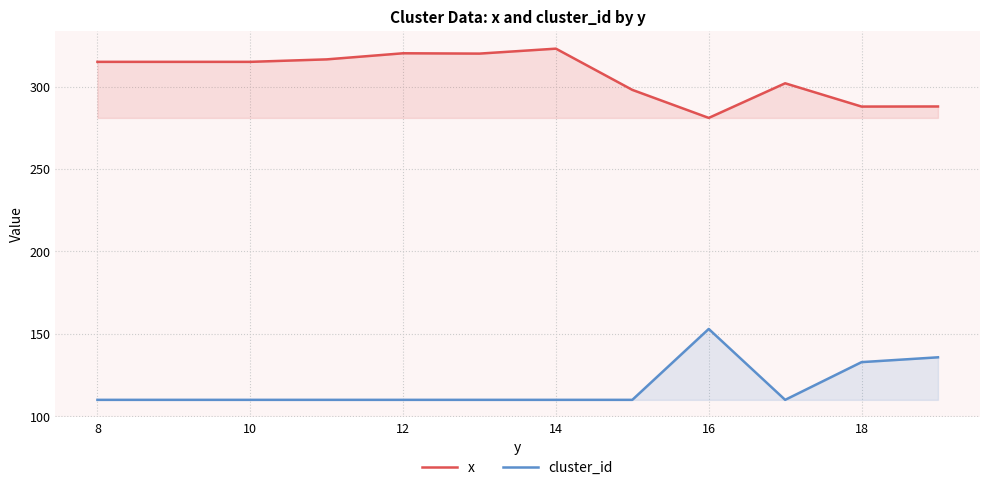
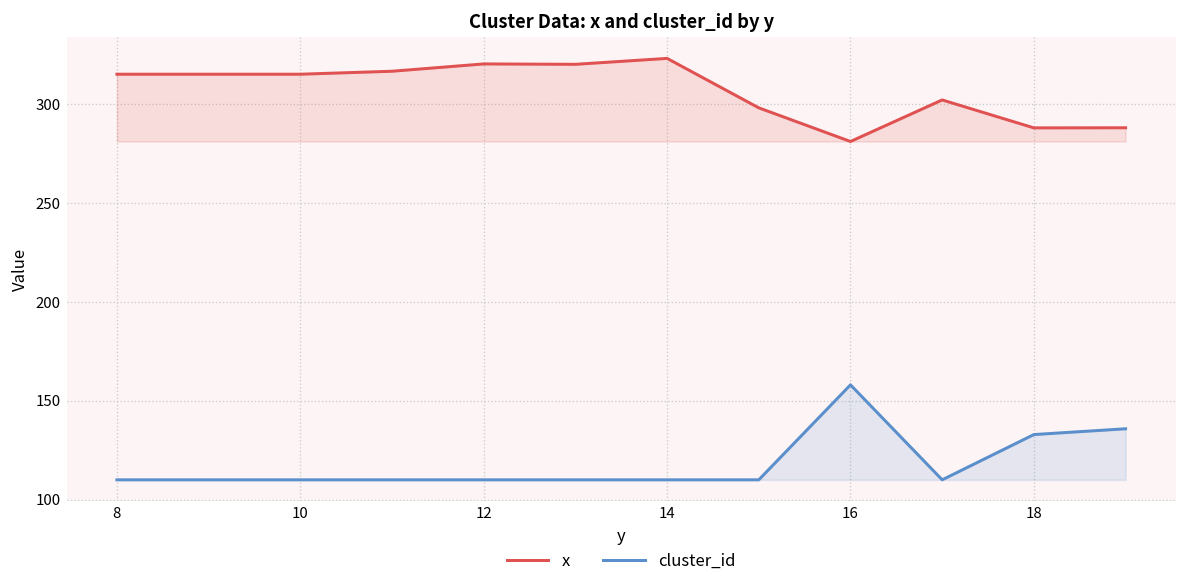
cluster_id, 16: 153 -> 158
